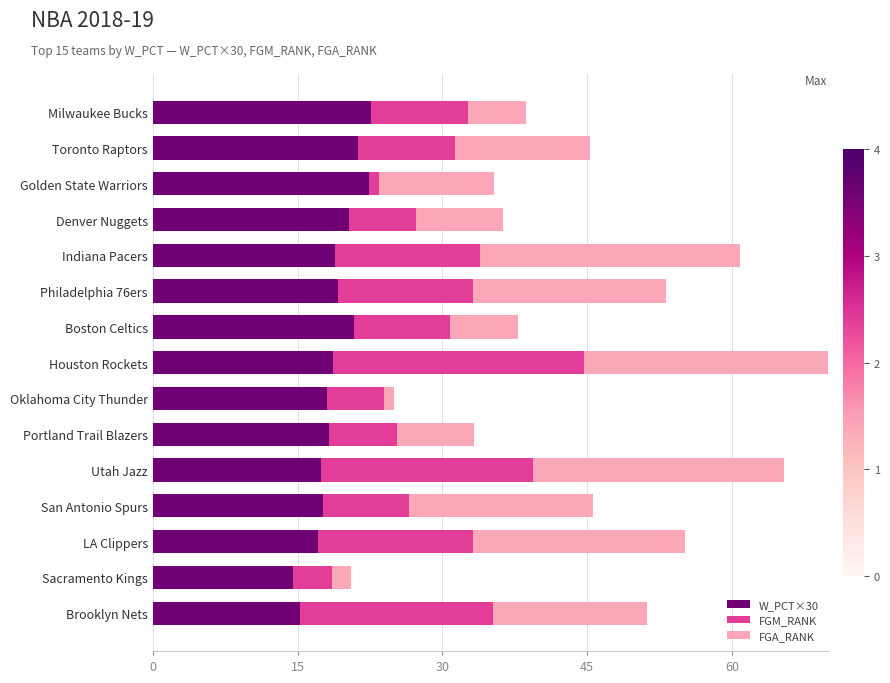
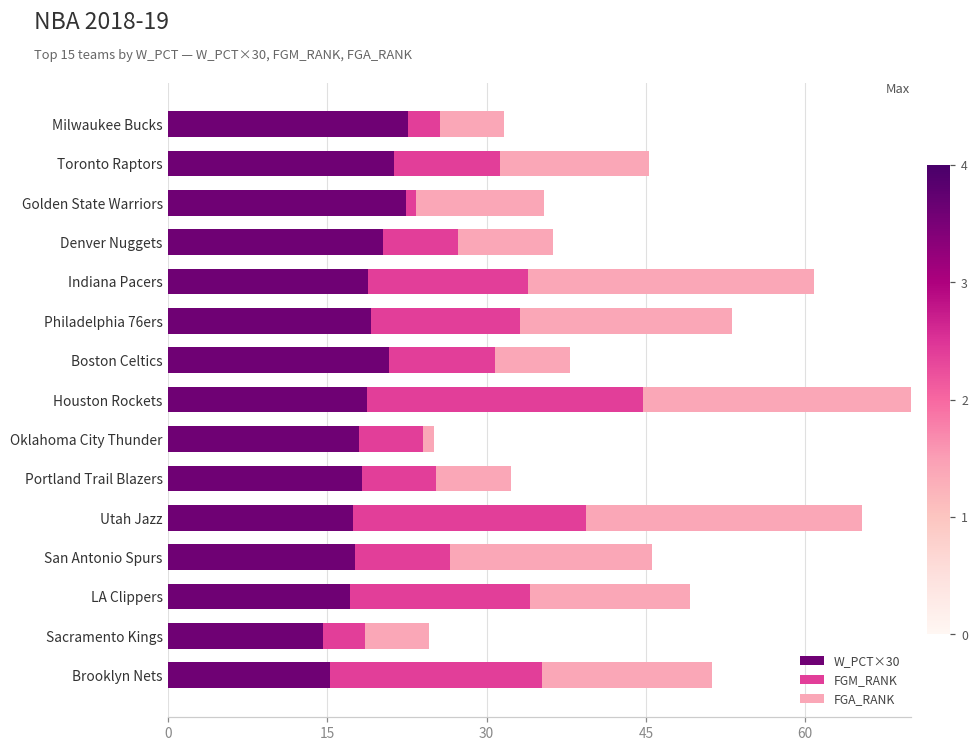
FGM_RANK, Milwaukee Bucks: 10 -> 3
FGA_RANK, Portland Trail Blazers: 8 -> 7
FGM_RANK, LA Clippers: 16 -> 17
FGA_RANK, LA Clippers: 22 -> 15
FGA_RANK, Sacramento Kings: 2 -> 6
